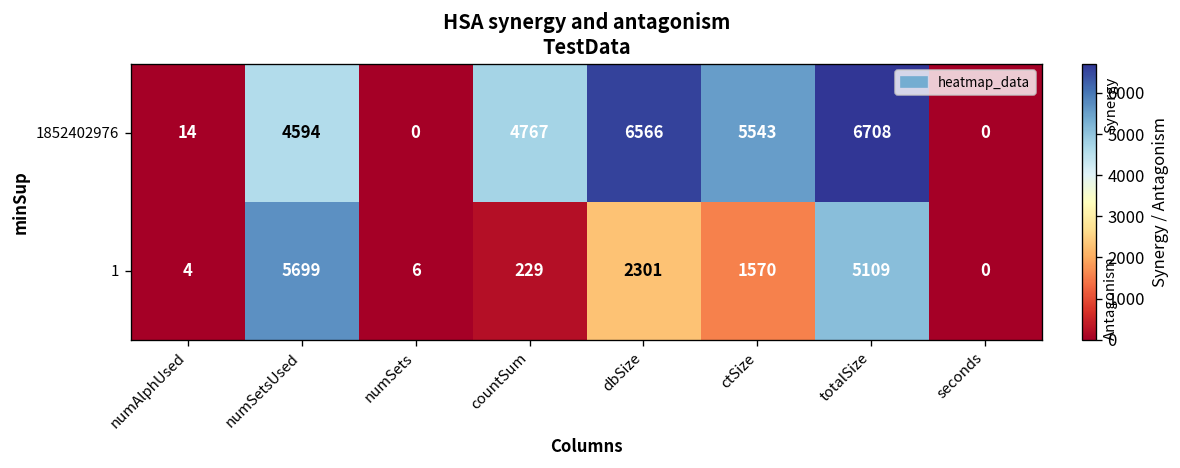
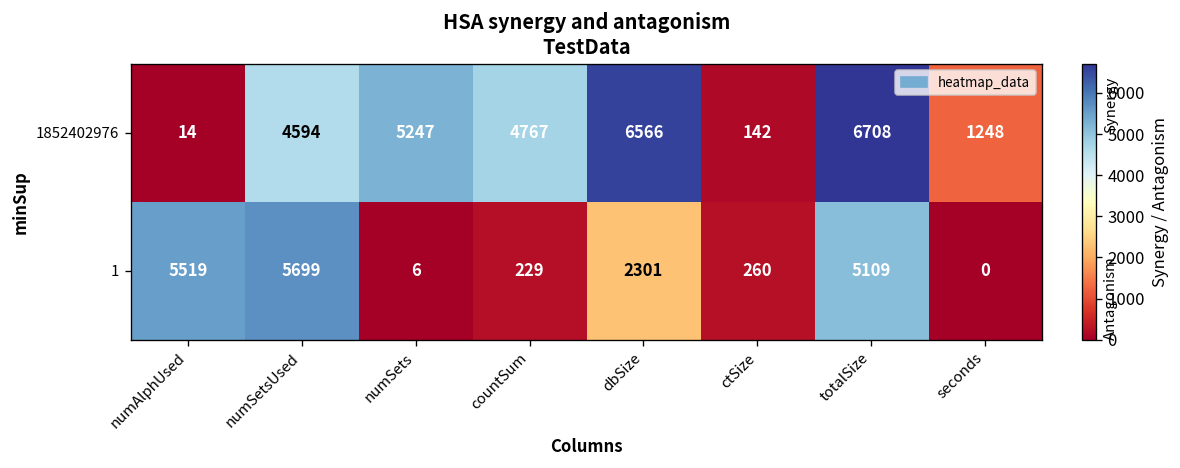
1852402976, numSets: 0 -> 5247
1852402976, ctSize: 5543 -> 142
1852402976, seconds: 0 -> 1248
1, numAlphUsed: 4 -> 5519
1, ctSize: 1570 -> 260
